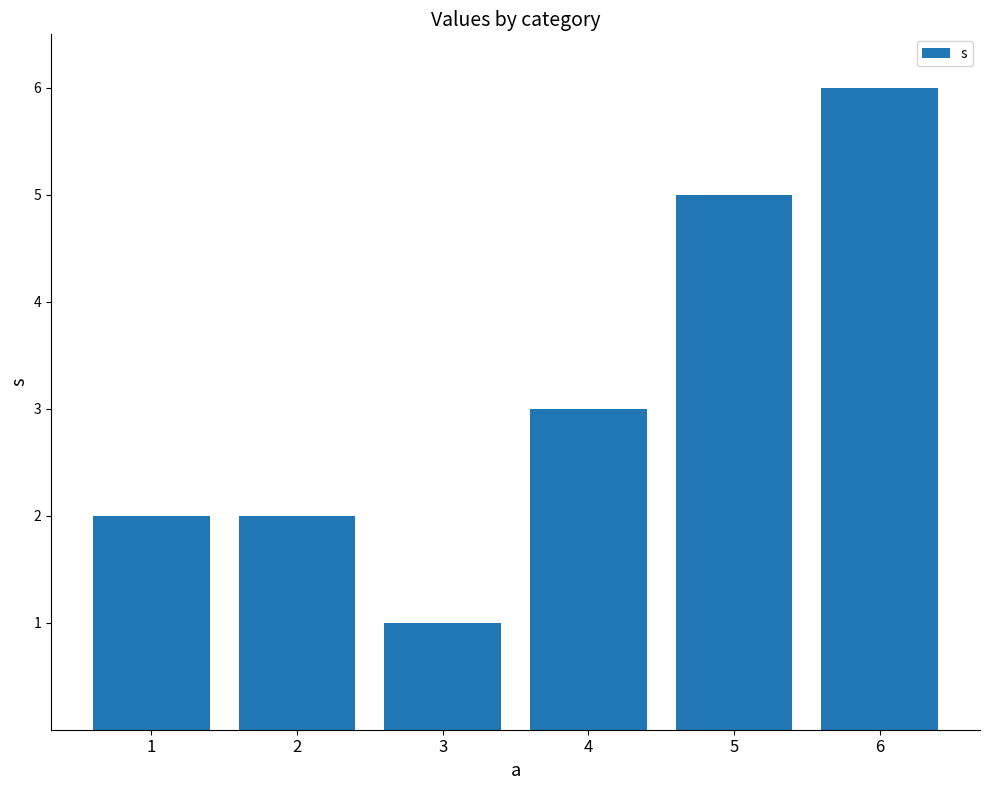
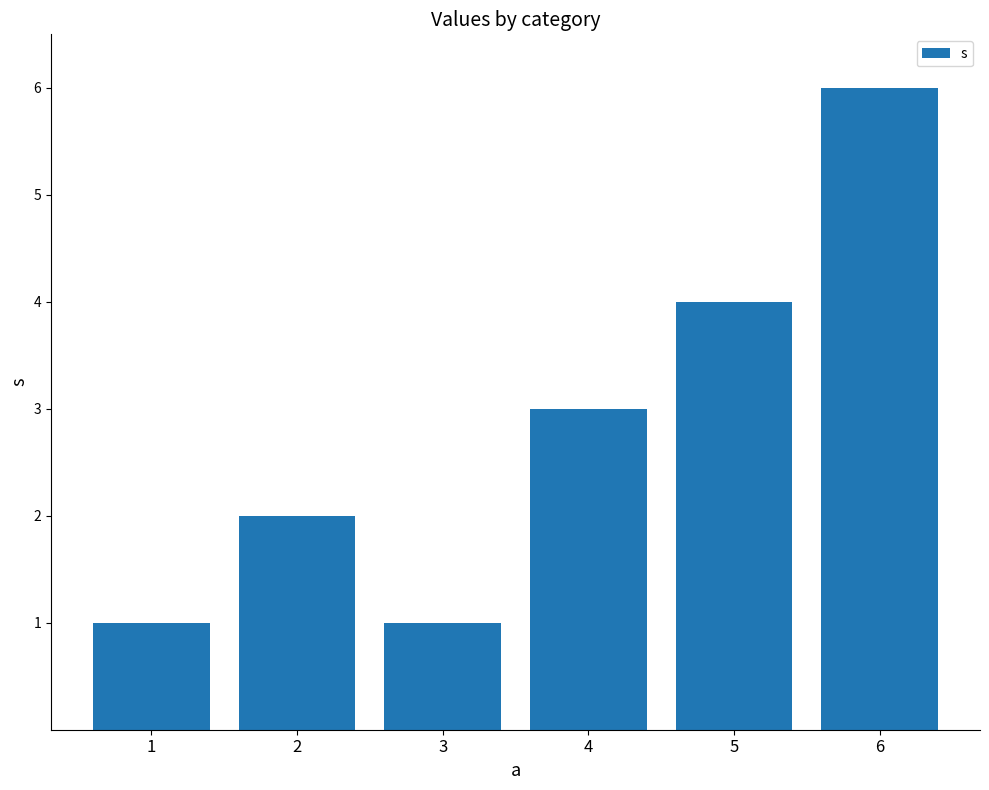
1: 2 -> 1
5: 5 -> 4
